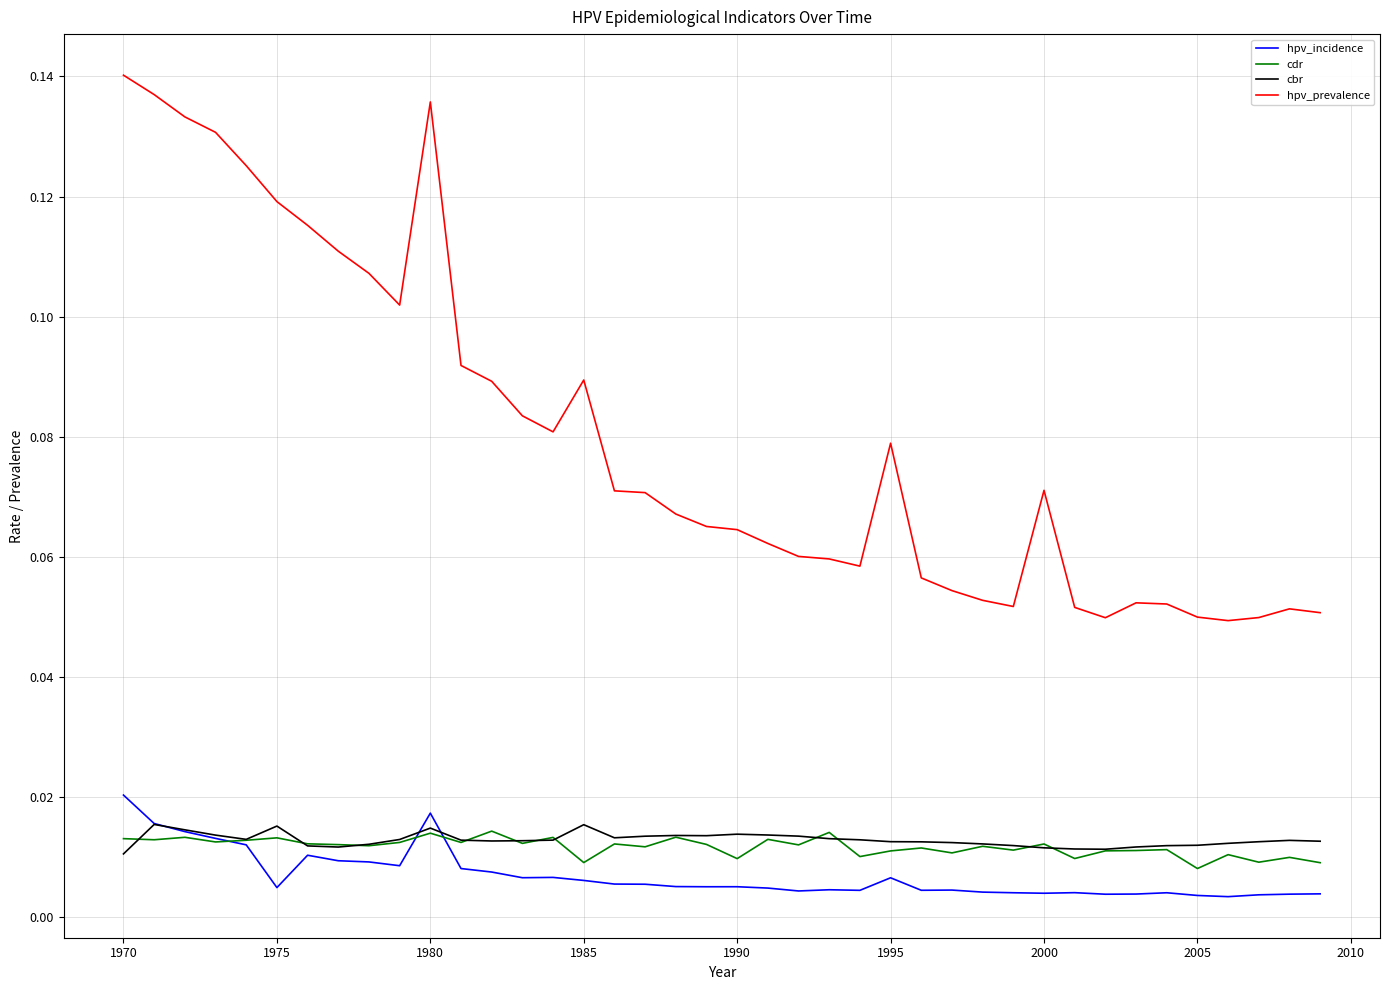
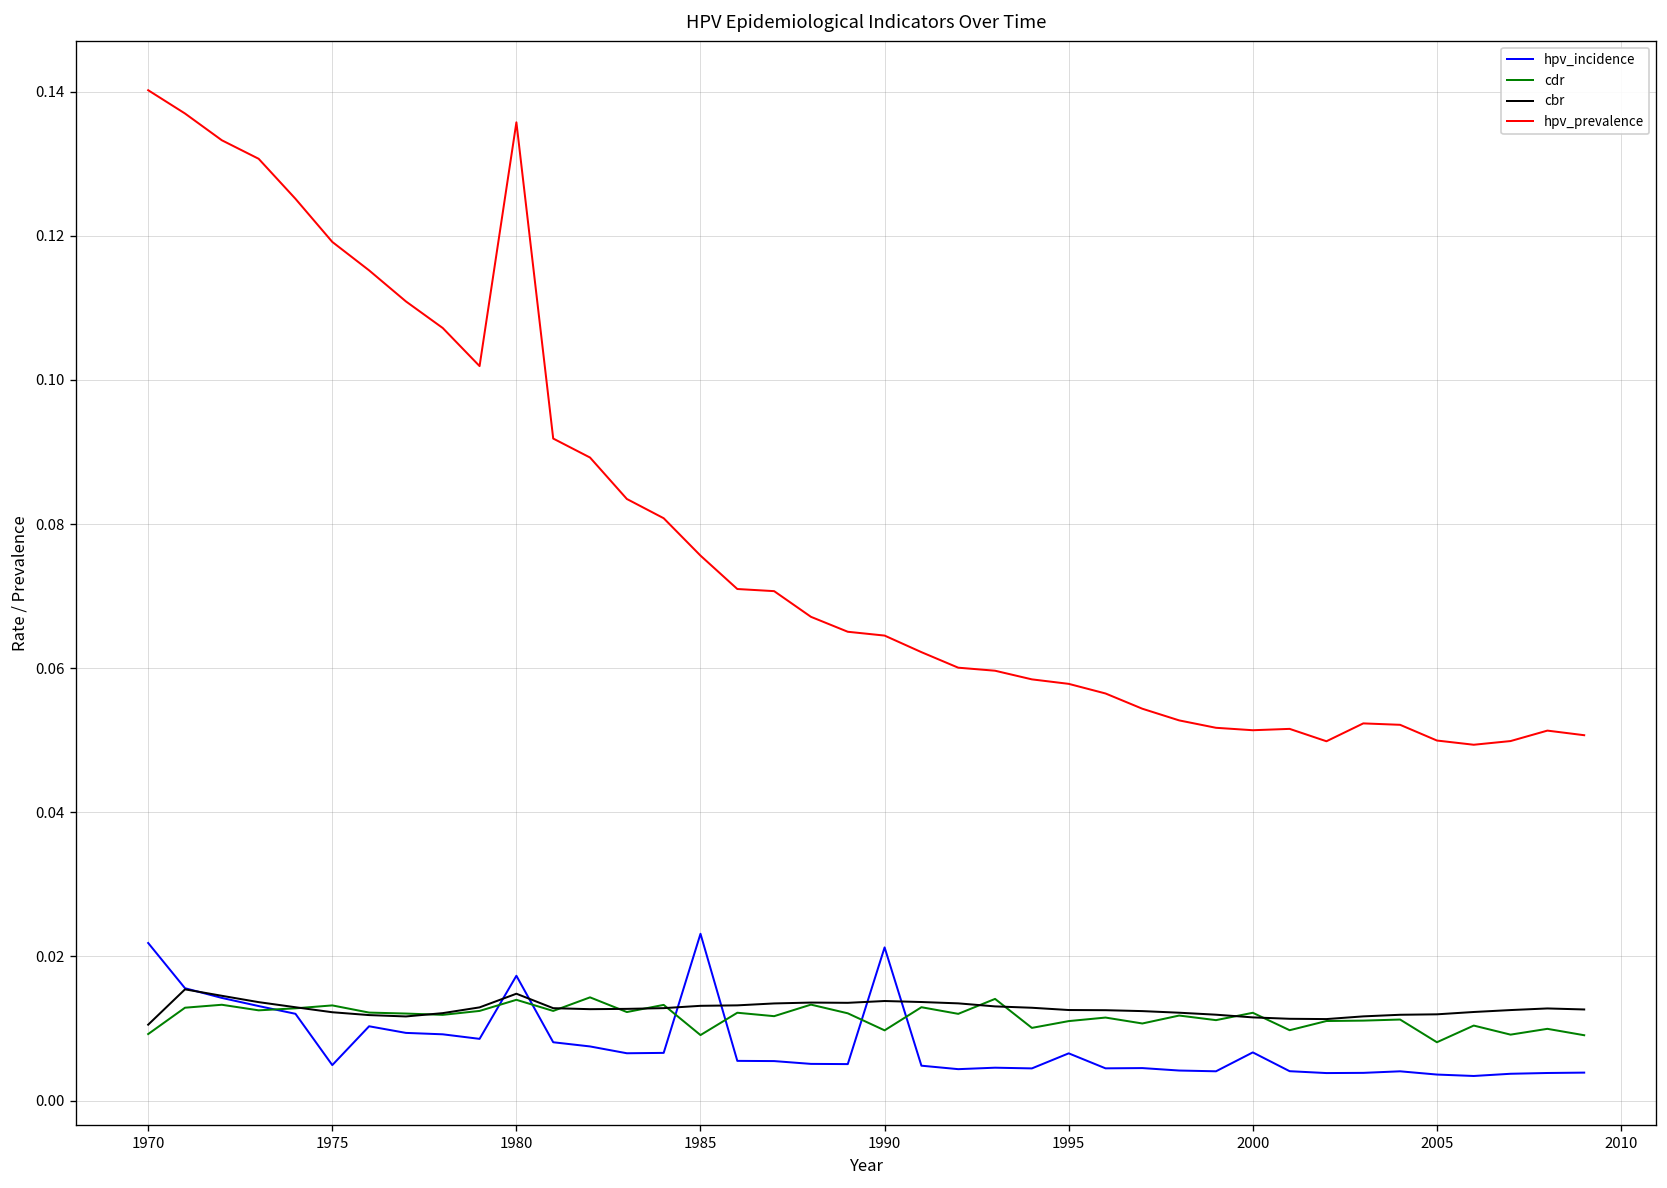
hpv_incidence, 1970: 0.020 -> 0.022
cdr, 1970: 0.013 -> 0.009
cbr, 1975: 0.015 -> 0.012
hpv_incidence, 1985: 0.006 -> 0.023
cbr, 1985: 0.015 -> 0.013
hpv_prevalence, 1985: 0.089 -> 0.076
hpv_incidence, 1990: 0.005 -> 0.021
hpv_prevalence, 1995: 0.079 -> 0.058
hpv_incidence, 2000: 0.004 -> 0.007
hpv_prevalence, 2000: 0.071 -> 0.051
